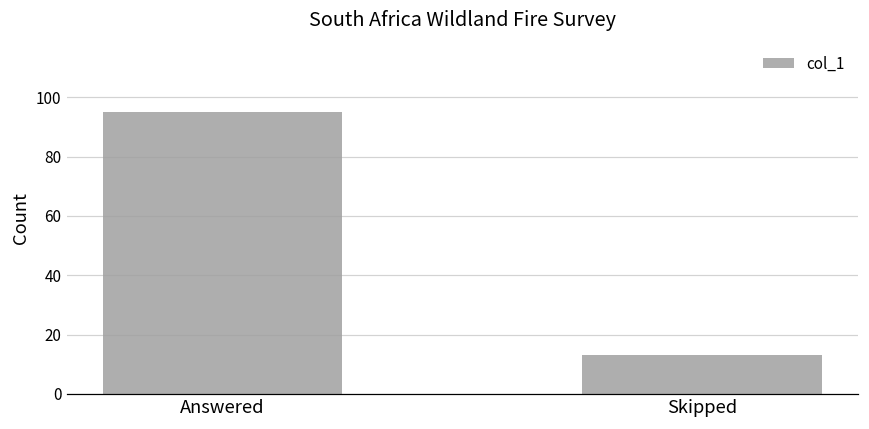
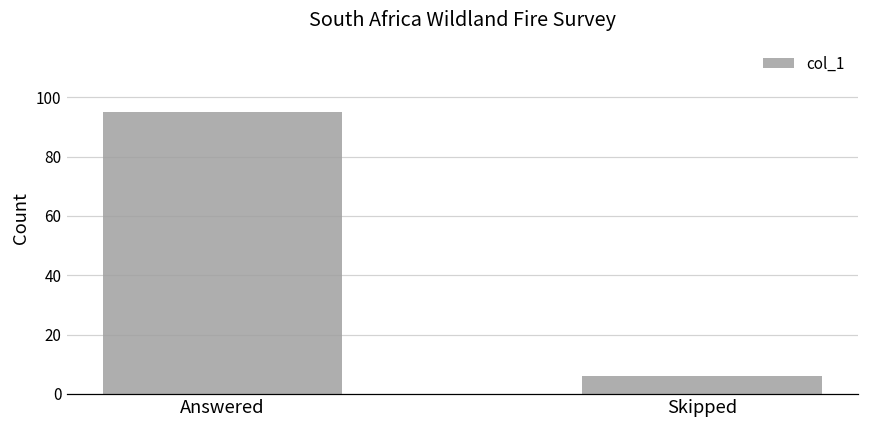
Skipped: 13 -> 6
